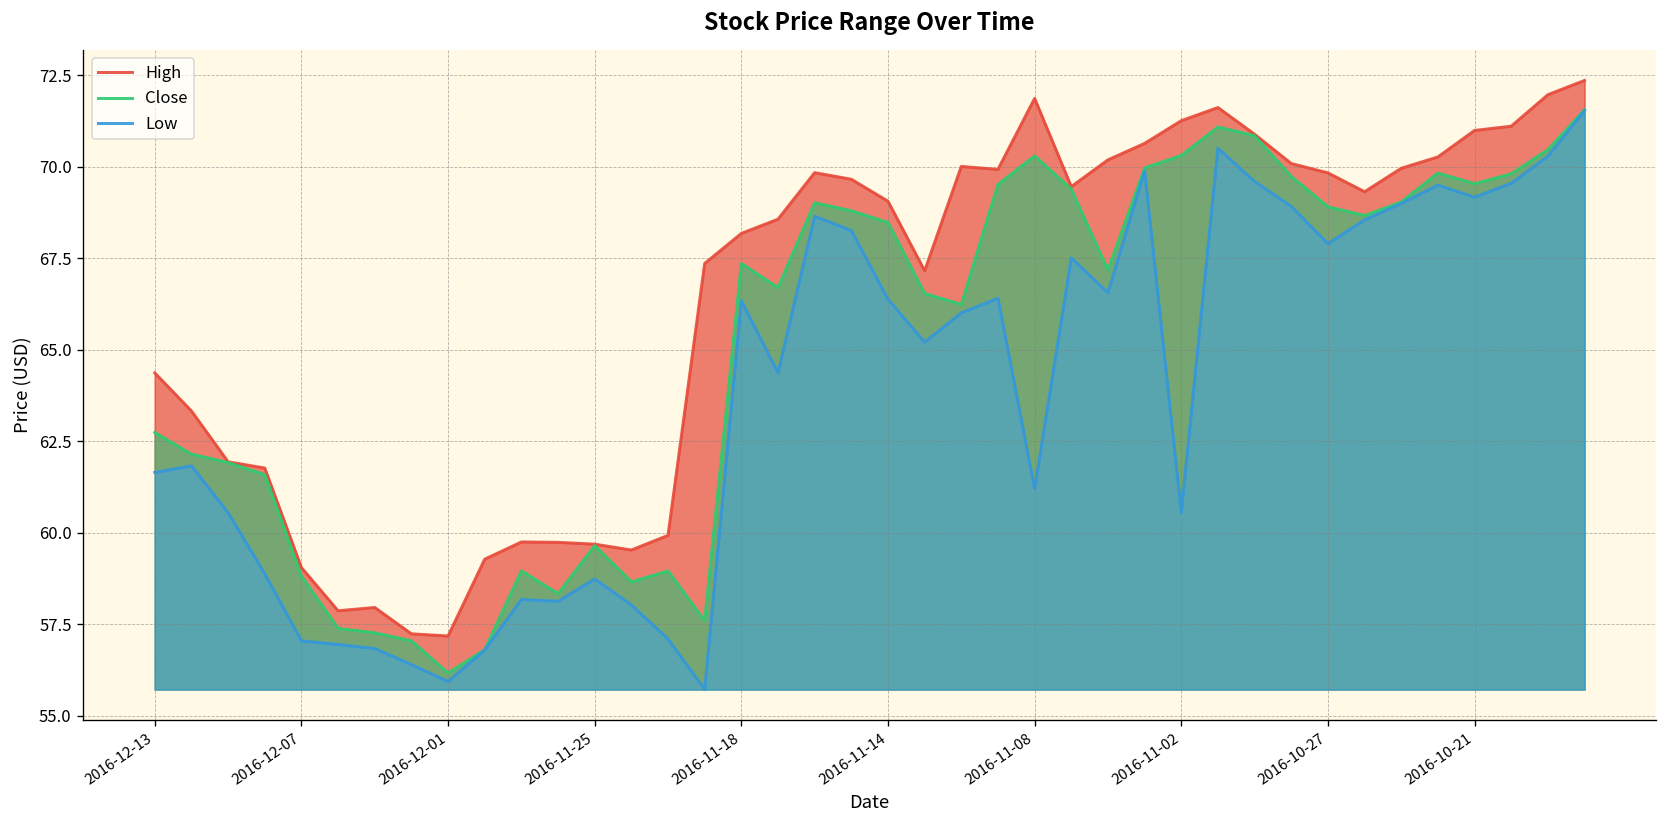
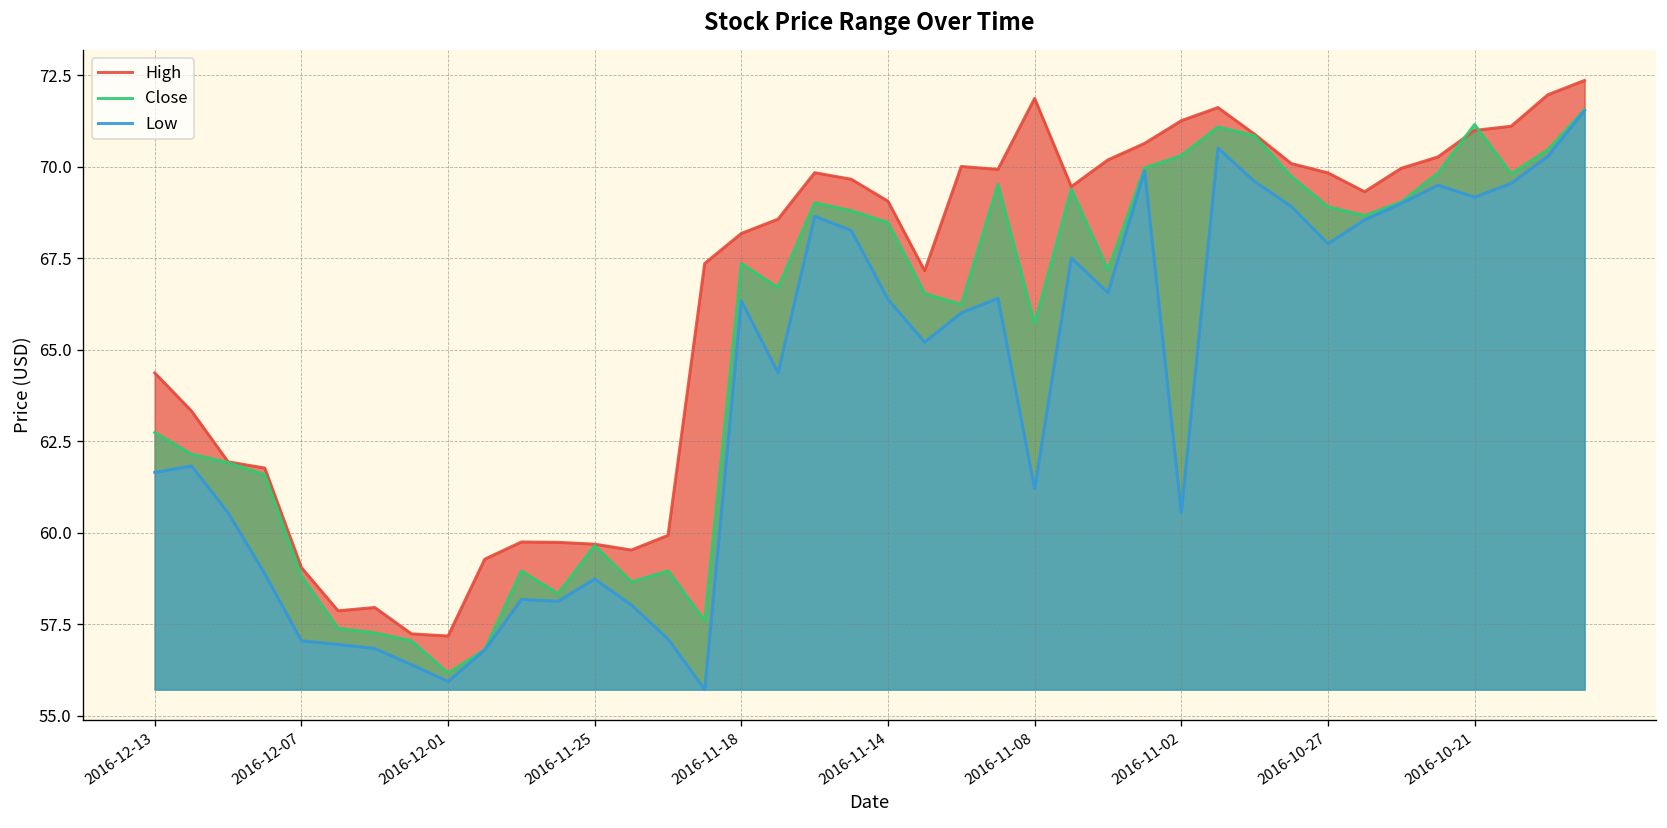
Close, 2016-11-08: 70.3 -> 65.7
Close, 2016-10-21: 69.5 -> 71.2
